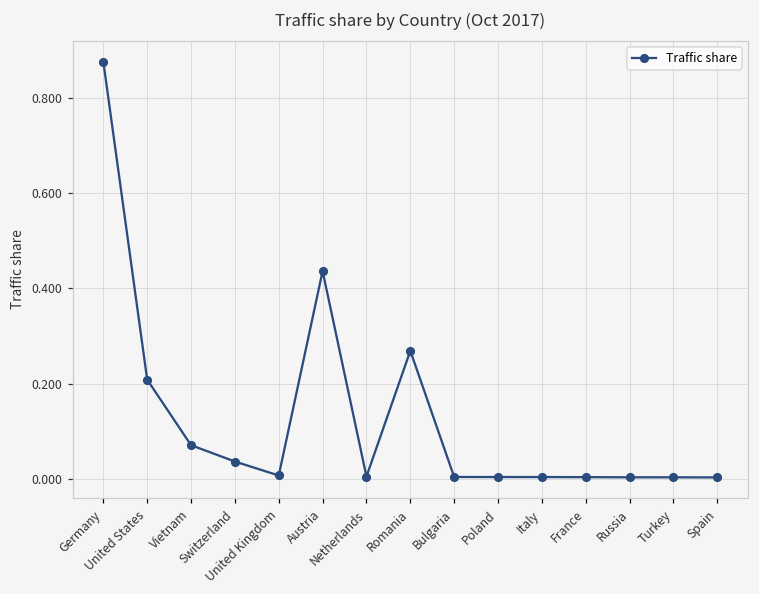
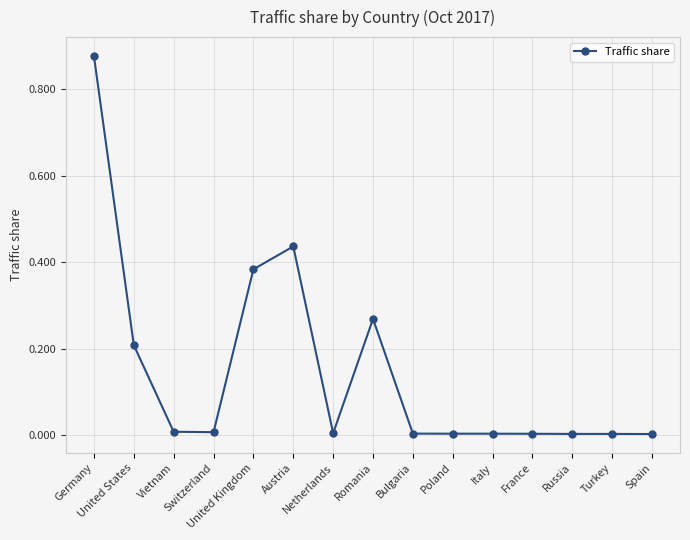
Vietnam: 0.07 -> 0.01
Switzerland: 0.04 -> 0.01
United Kingdom: 0.01 -> 0.38
